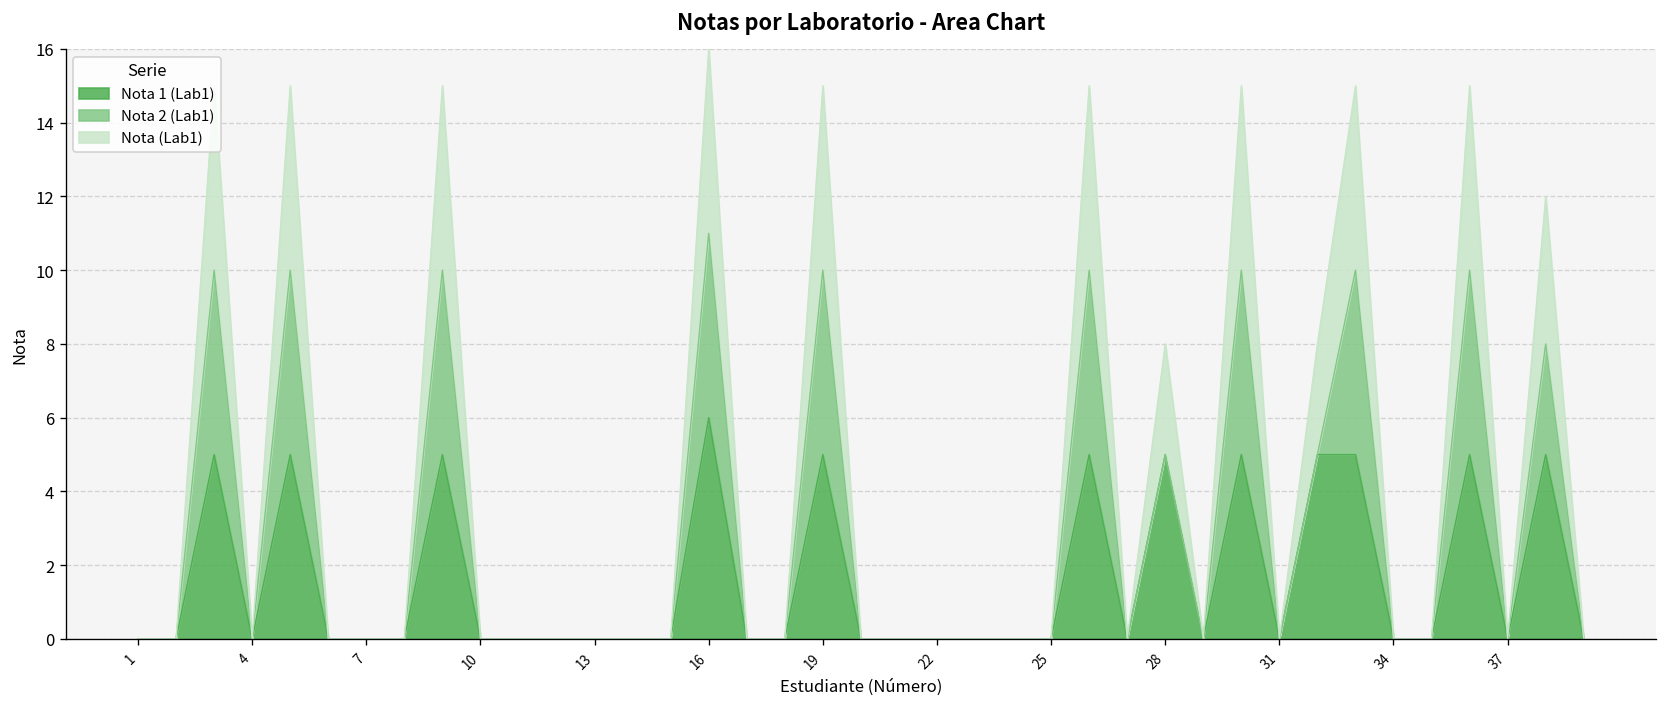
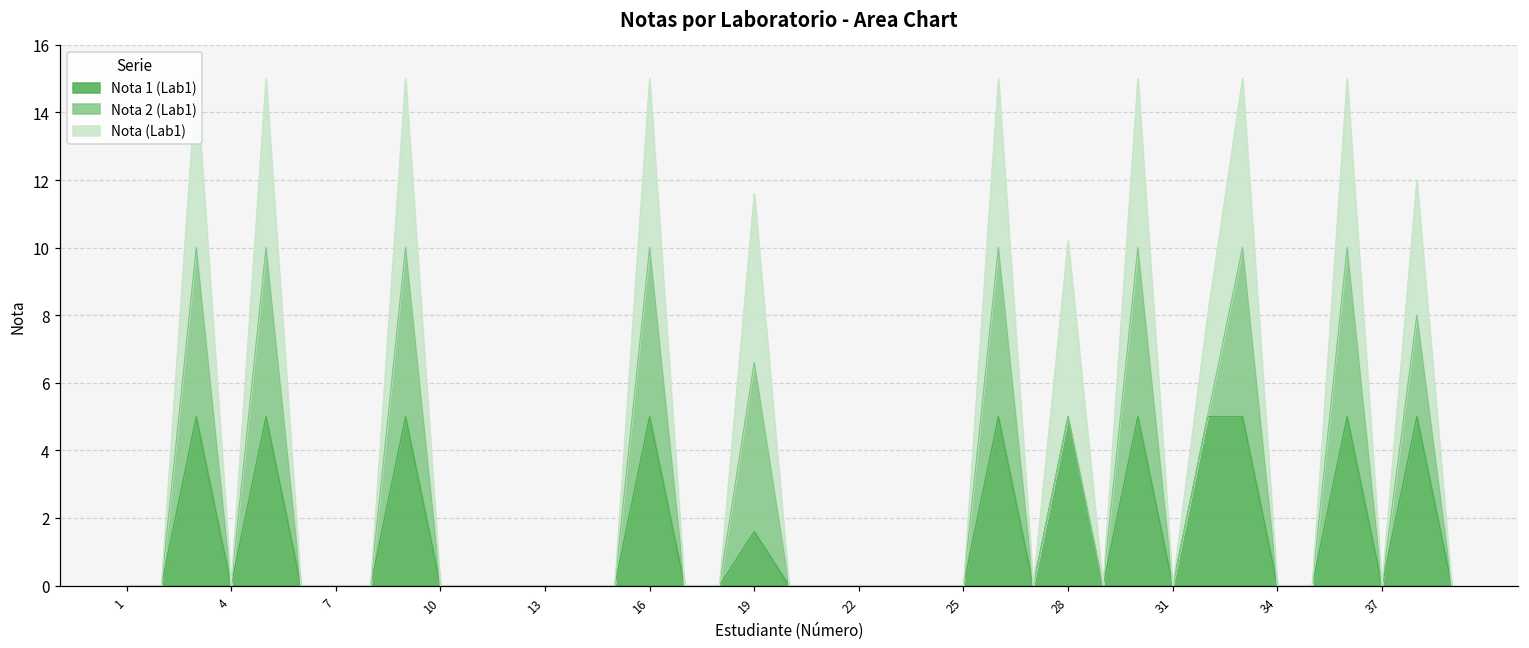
Nota 1 (Lab1), 16: 6 -> 5
Nota 1 (Lab1), 19: 5.0 -> 1.6
Nota (Lab1), 28: 3.0 -> 5.2
